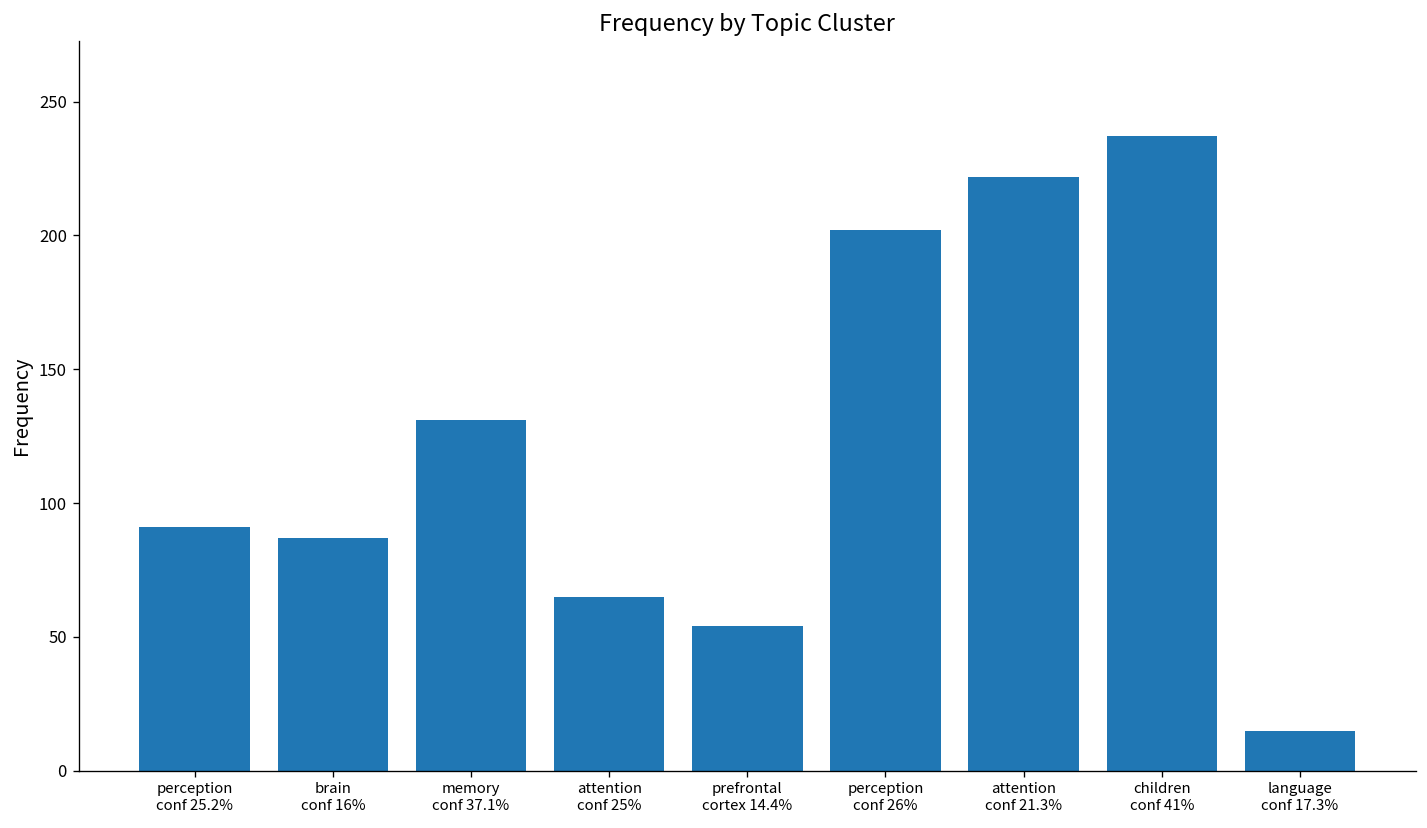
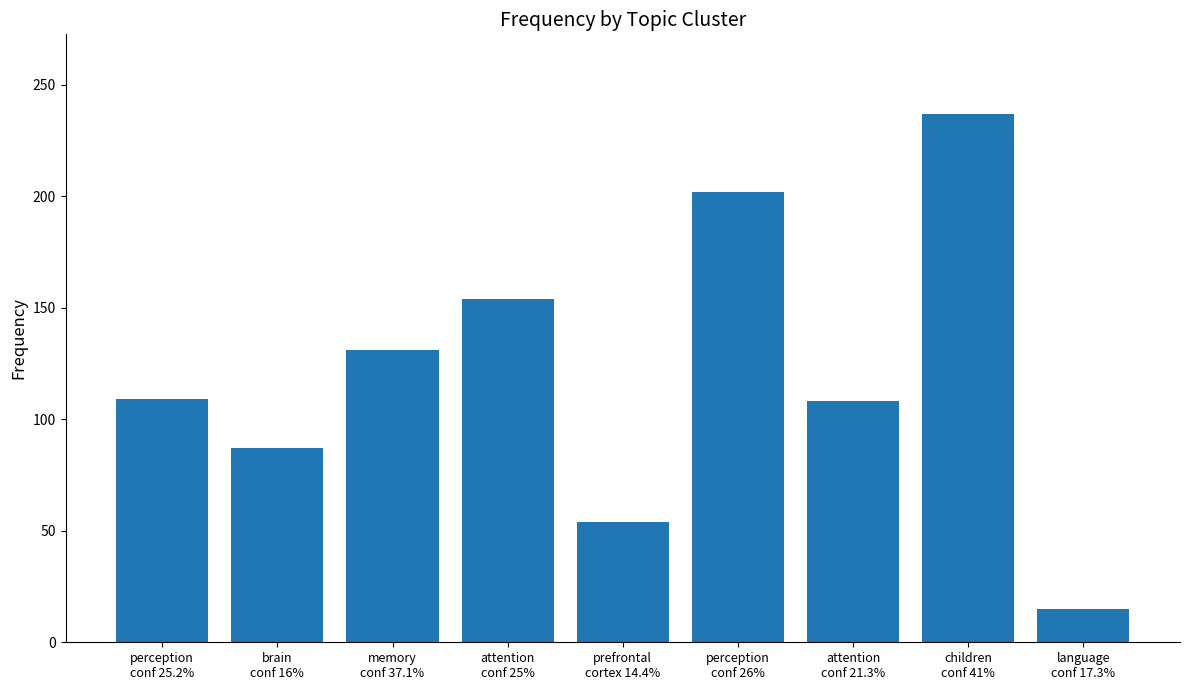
perception conf 25.2%: 91 -> 109
attention conf 25%: 65 -> 154
attention conf 21.3%: 222 -> 108
